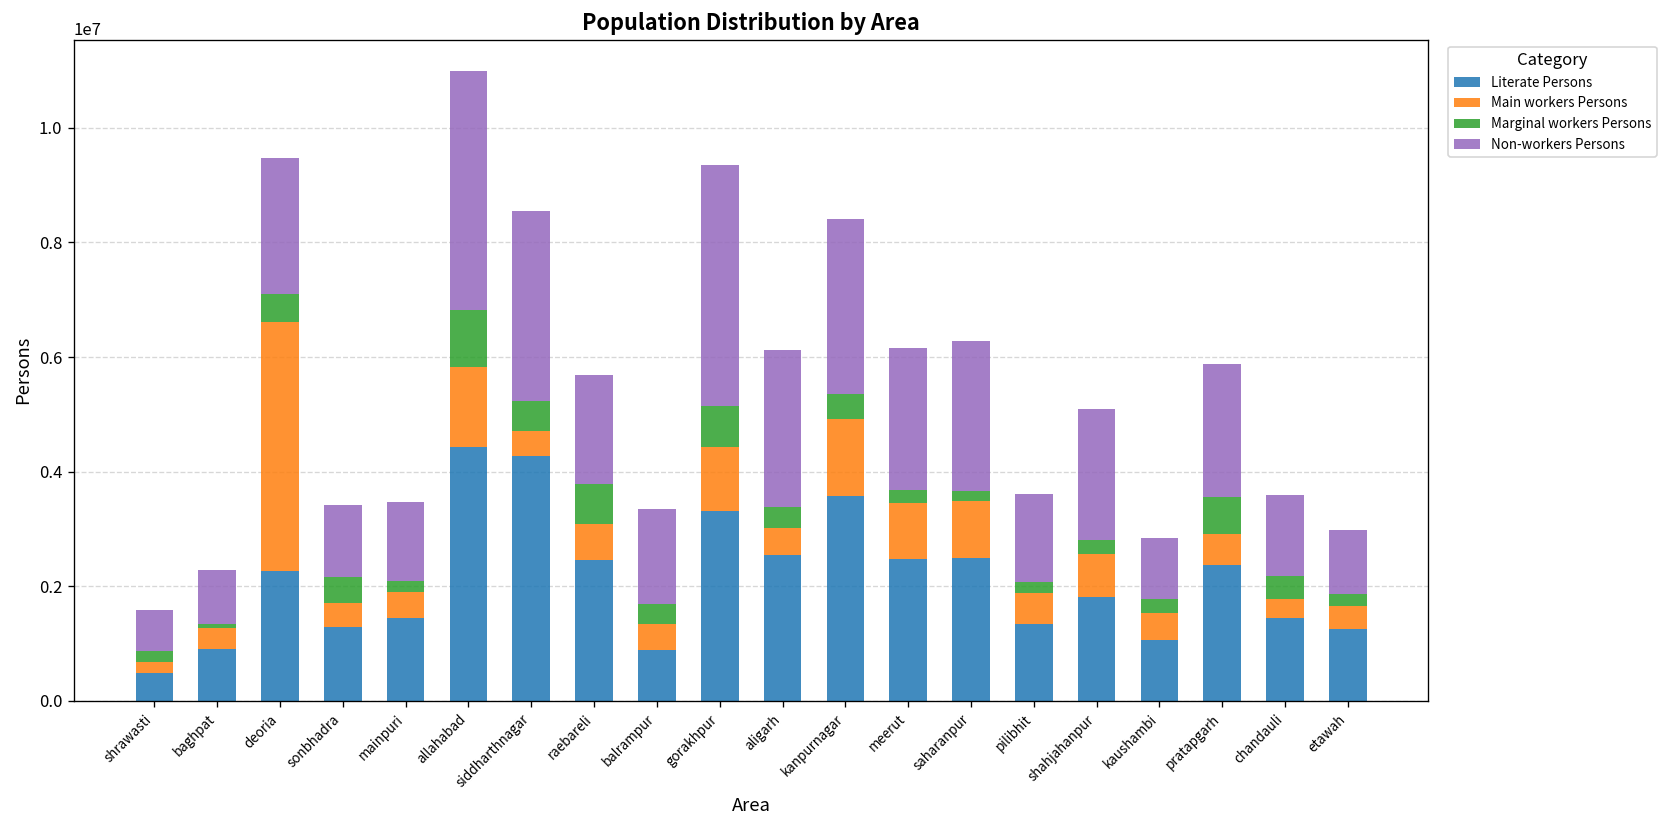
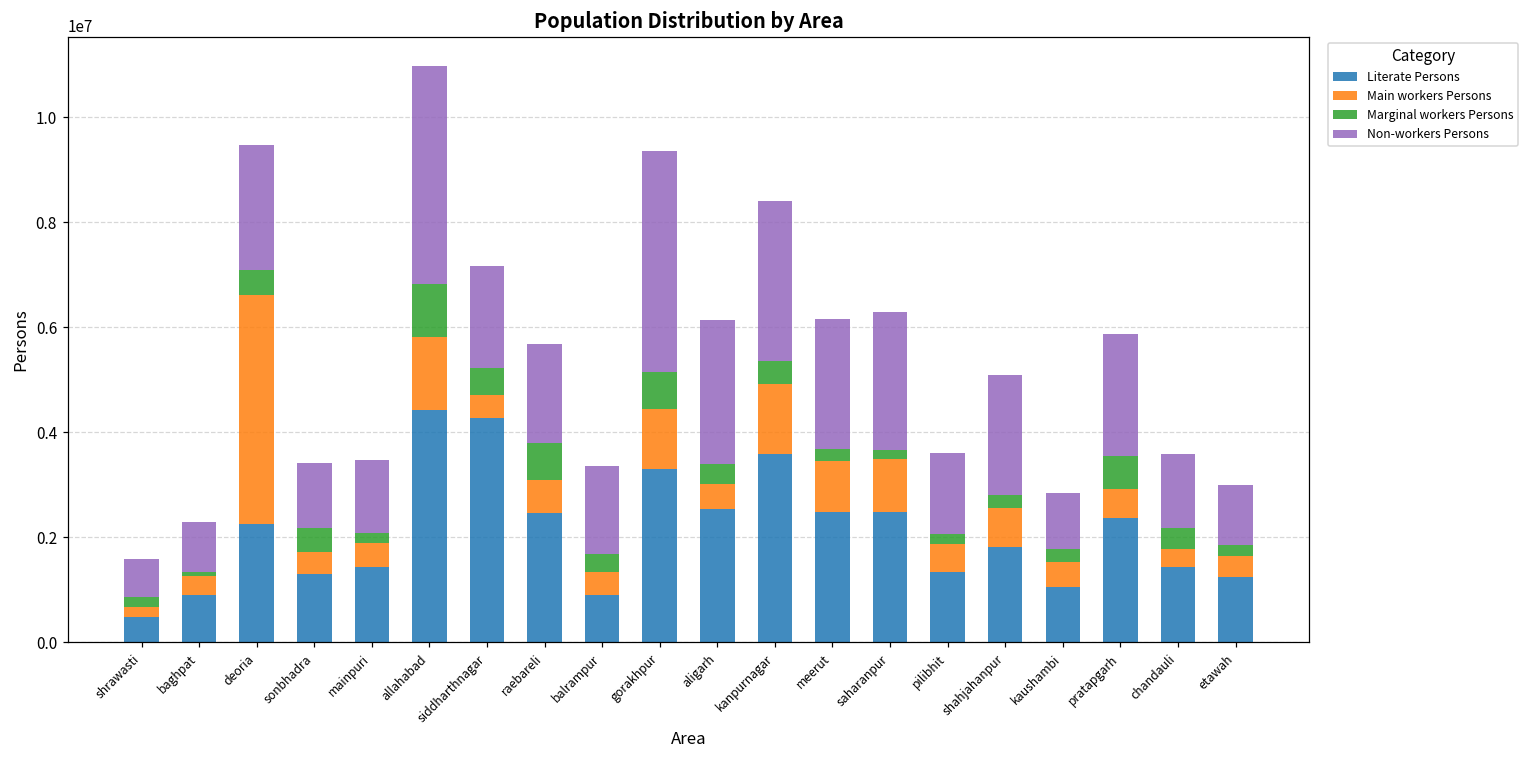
Non-workers Persons, siddharthnagar: 3300000 -> 1900000
